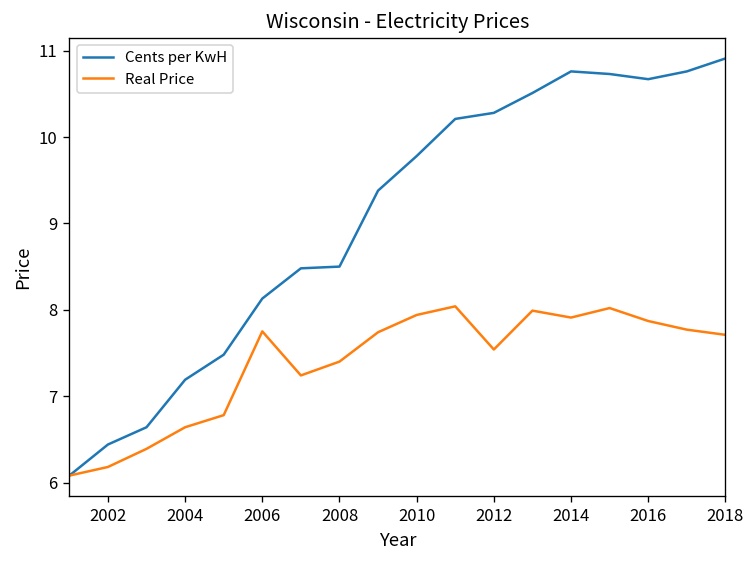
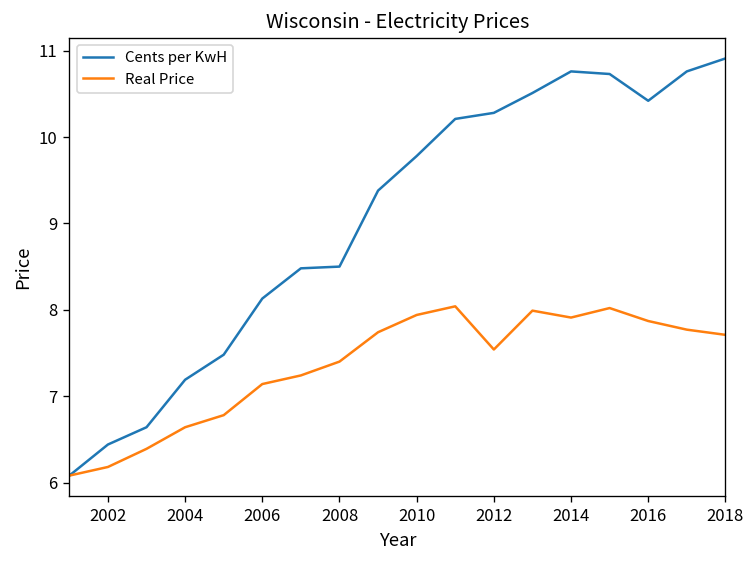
Real Price, 2006: 7.8 -> 7.1
Cents per KwH, 2016: 10.7 -> 10.4
